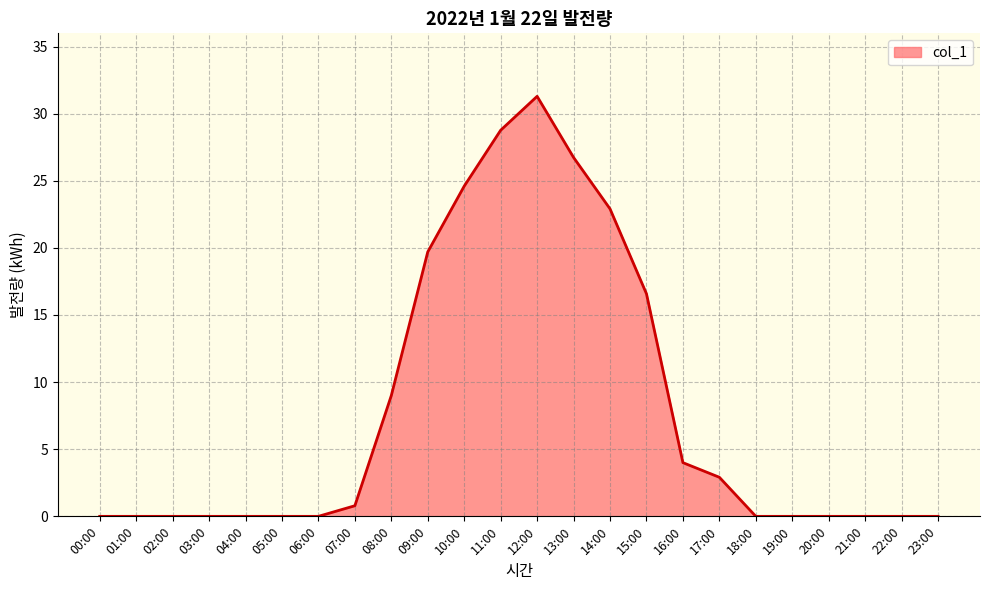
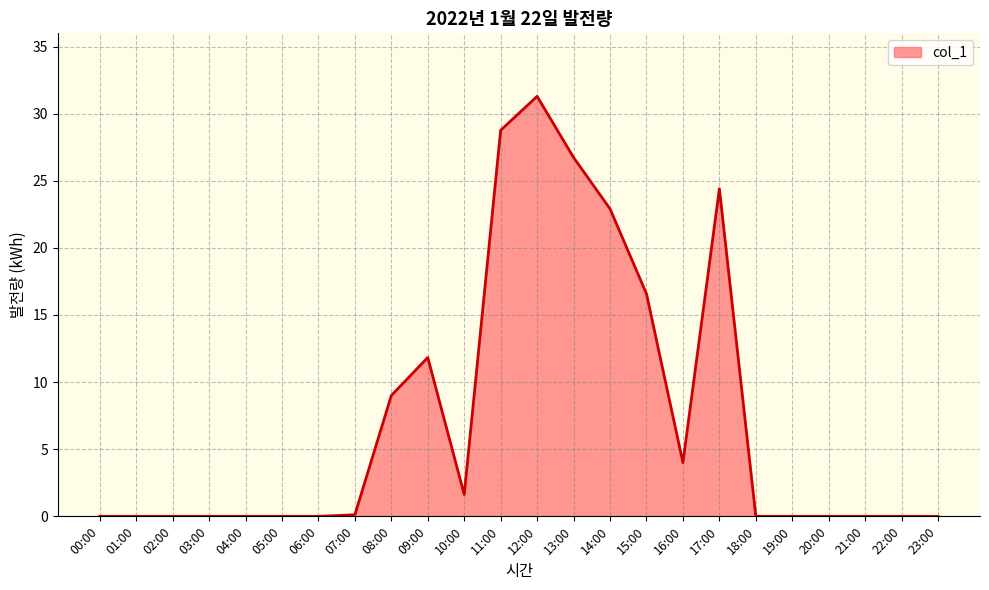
07:00: 0.8 -> 0.1
09:00: 19.7 -> 11.8
10:00: 24.6 -> 1.6
17:00: 2.9 -> 24.4
